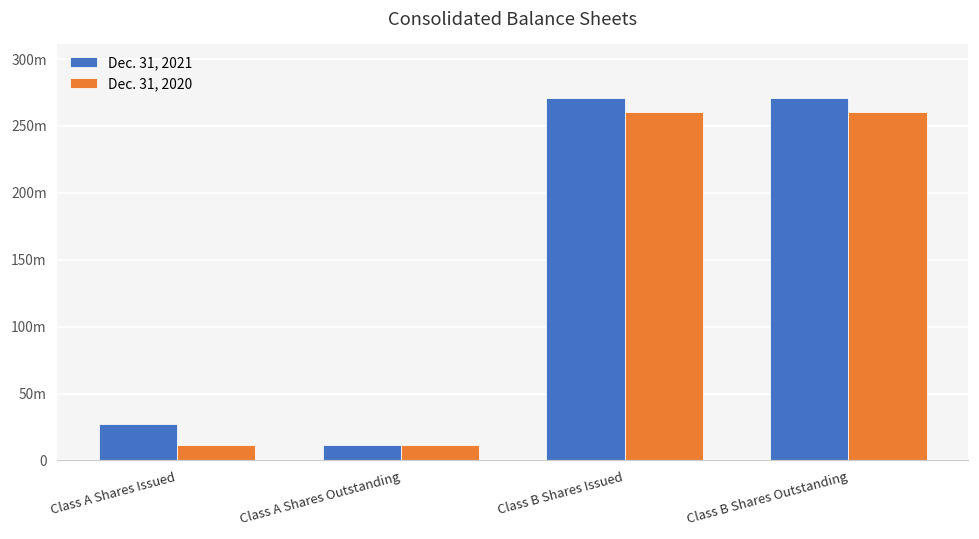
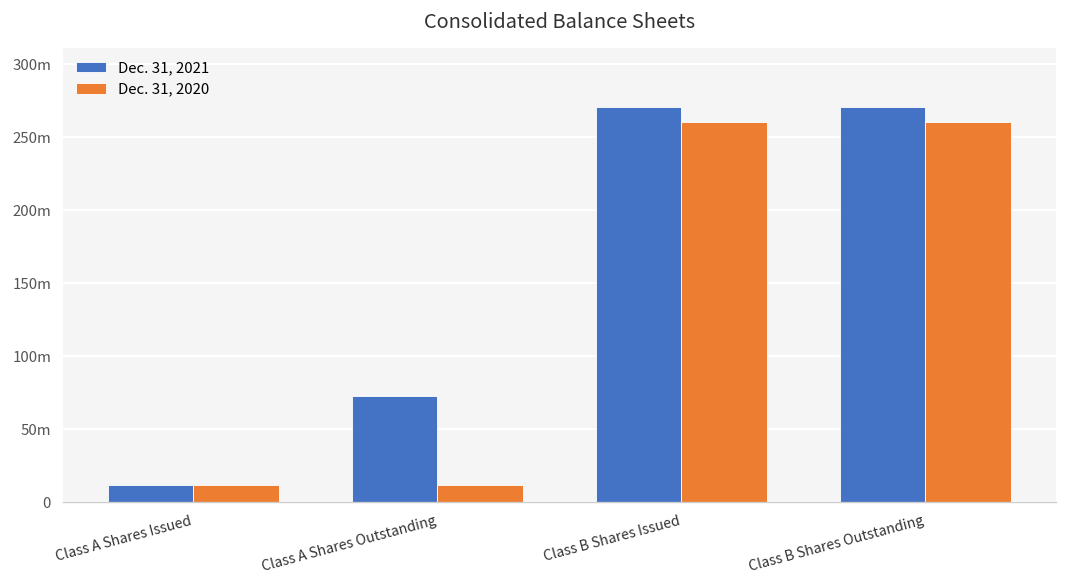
Dec. 31, 2021, Class A Shares Issued: 27m -> 12m
Dec. 31, 2021, Class A Shares Outstanding: 12m -> 73m
